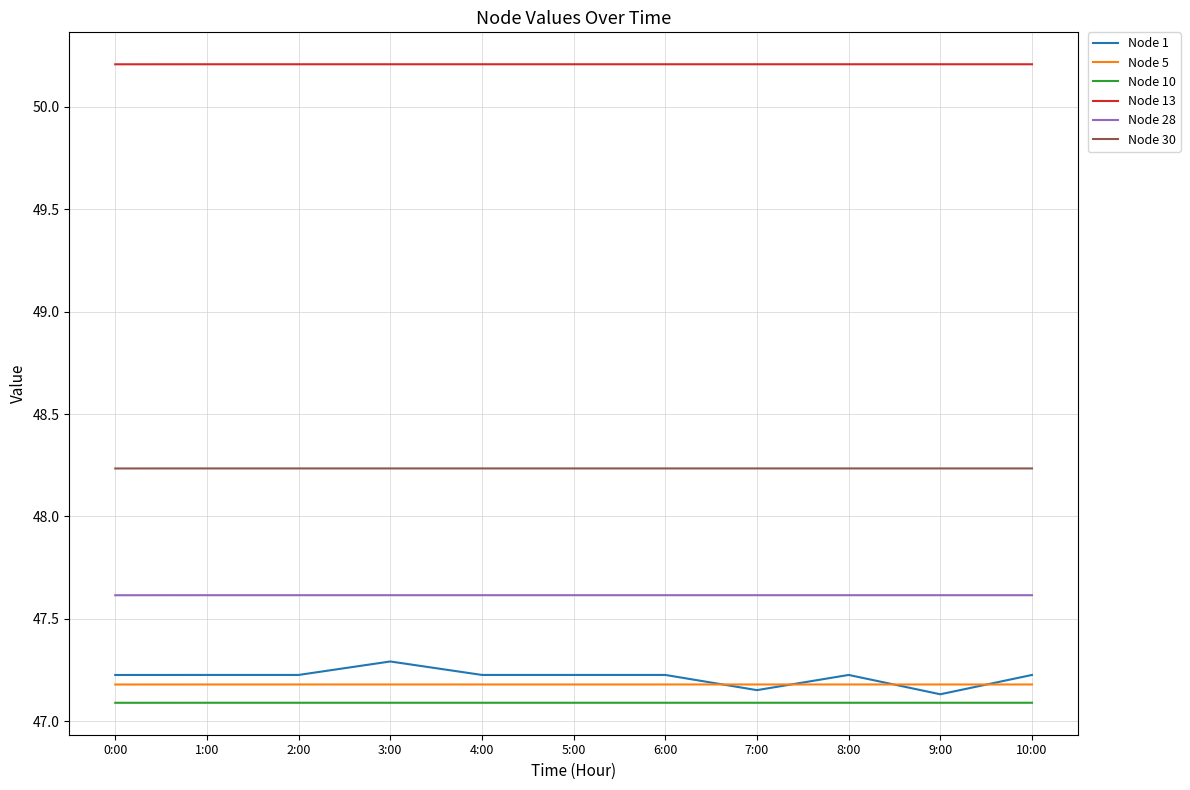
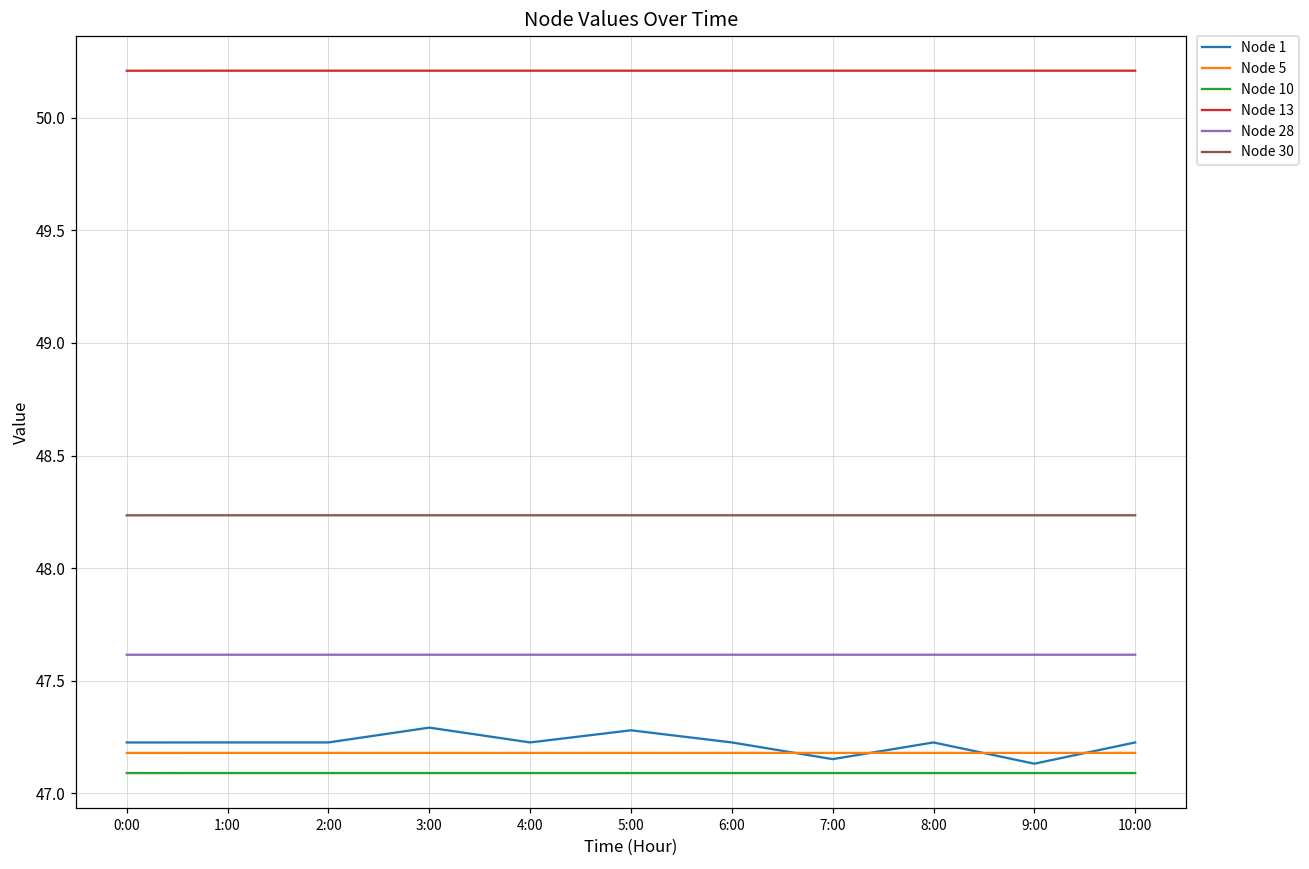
Node 1, 5:00: 47.23 -> 47.28
